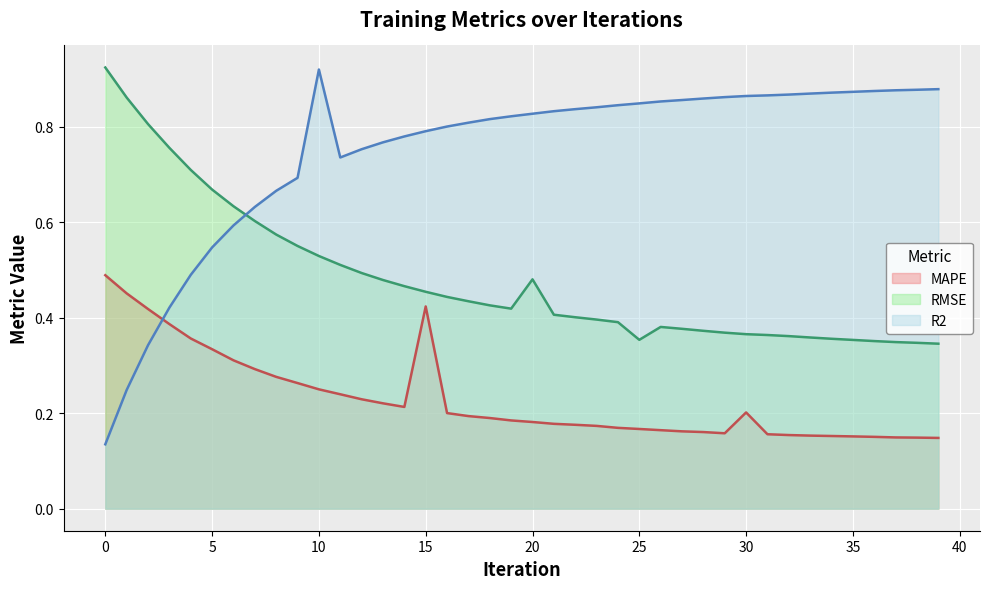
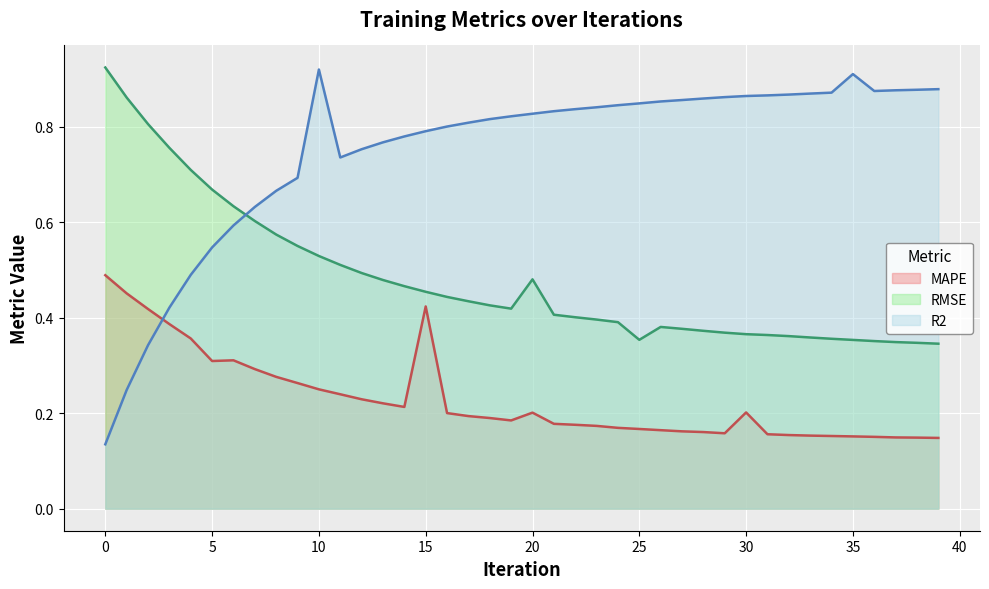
MAPE, 5: 0.33 -> 0.31
MAPE, 20: 0.18 -> 0.20
R2, 35: 0.87 -> 0.91
